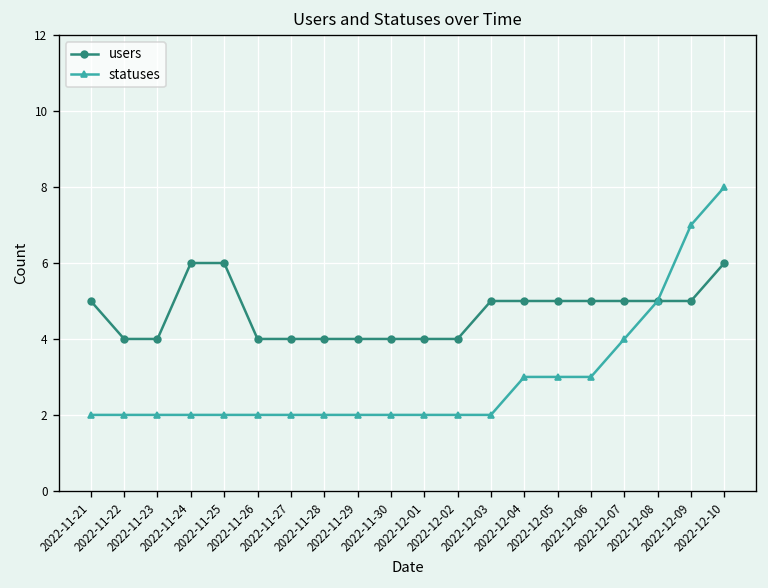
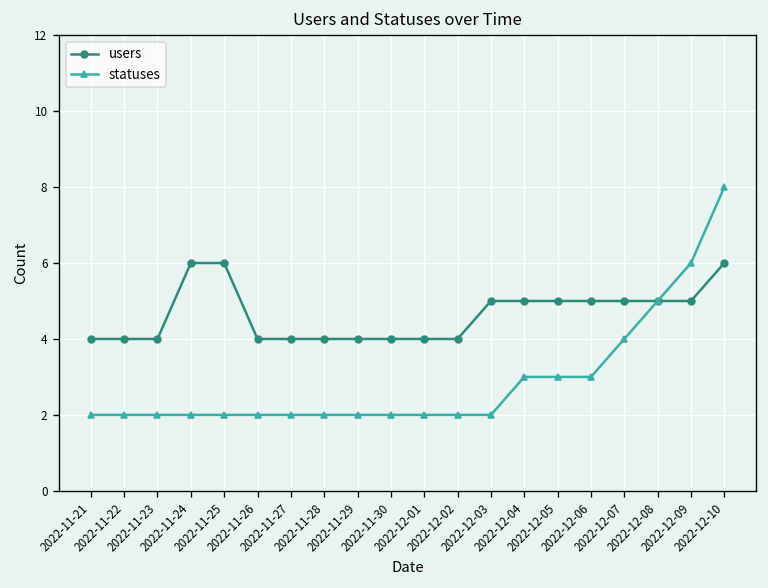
users, 2022-11-21: 5 -> 4
statuses, 2022-12-09: 7 -> 6
